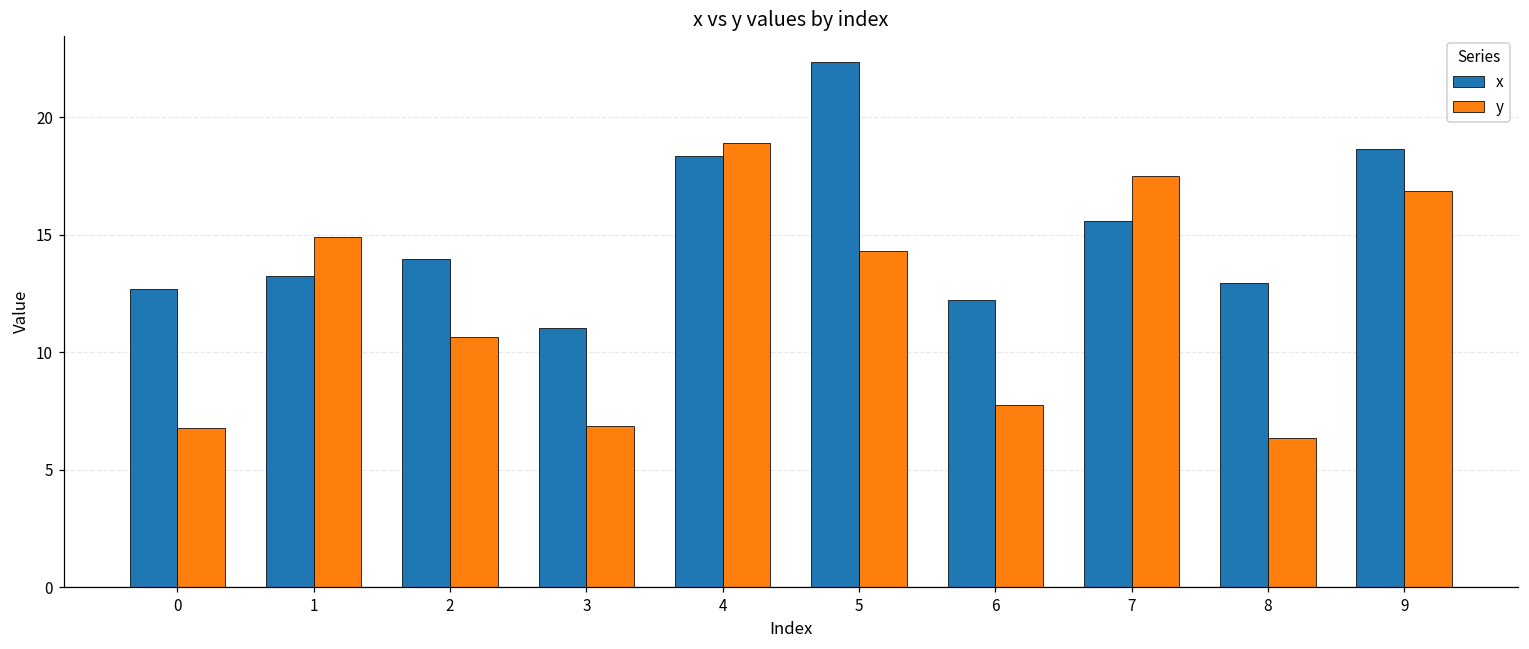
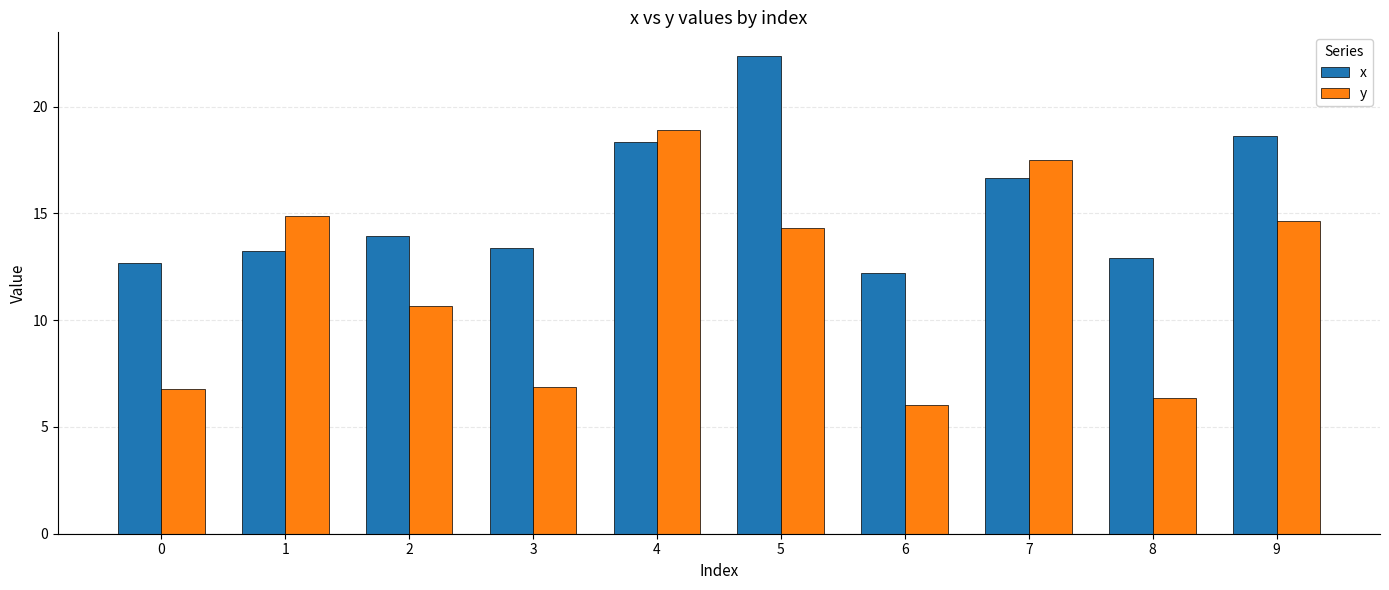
x, 3: 11.0 -> 13.4
y, 6: 7.8 -> 6.0
x, 7: 15.6 -> 16.7
y, 9: 16.9 -> 14.6
